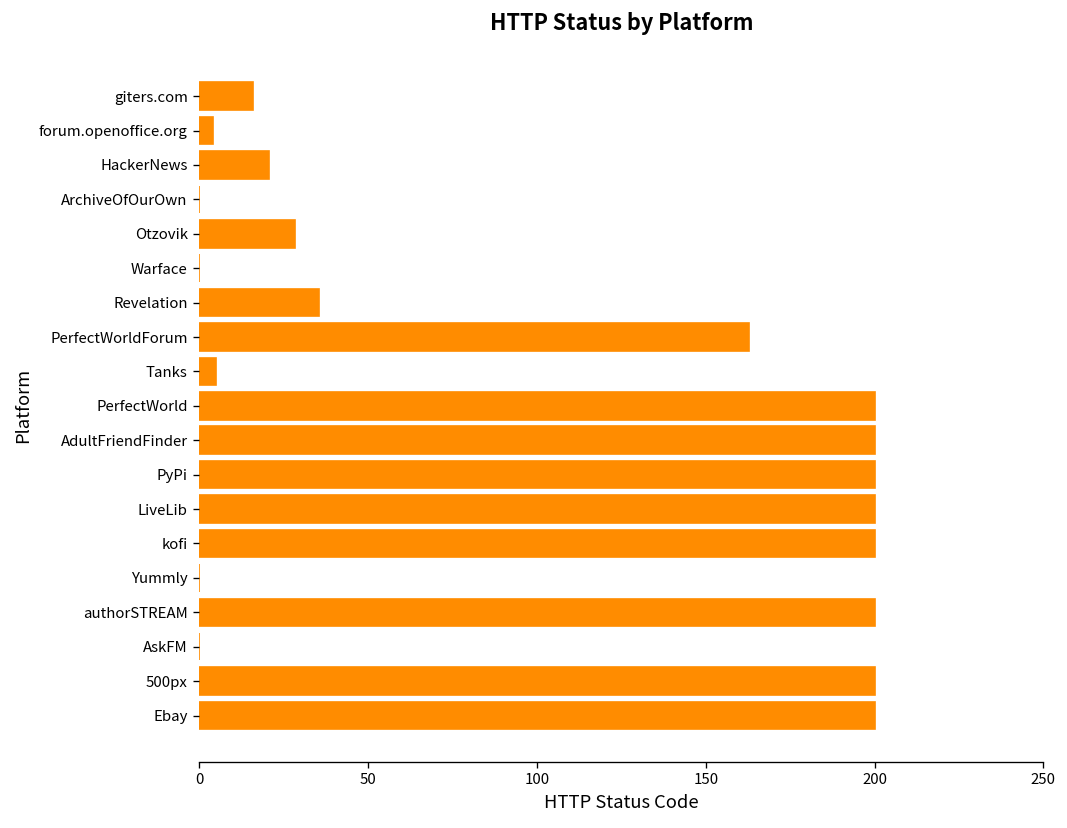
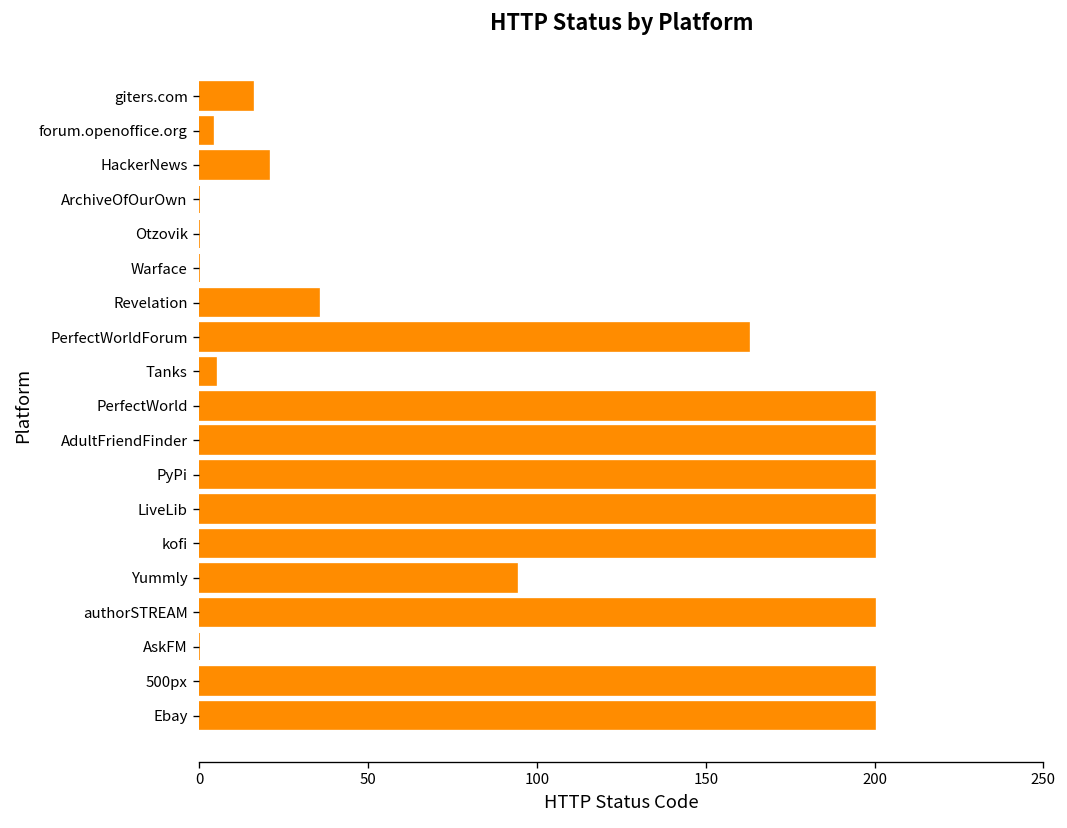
Otzovik: 28 -> 0
Yummly: 0 -> 94
